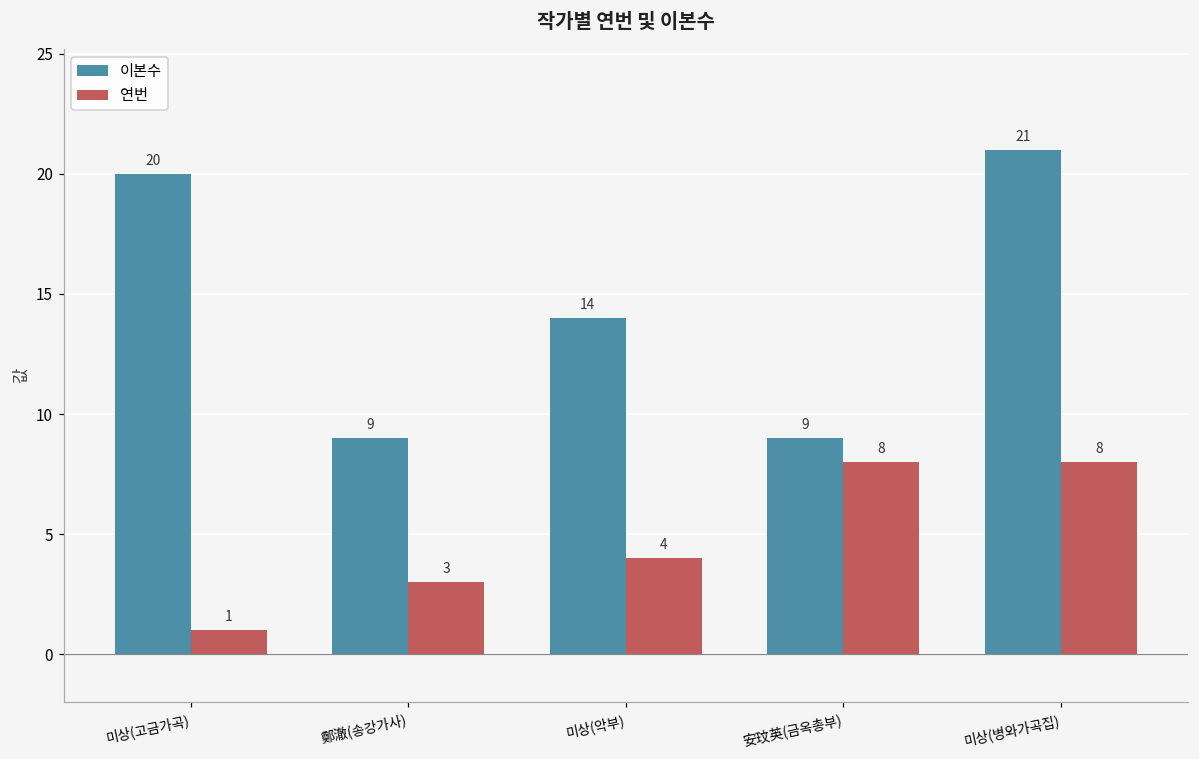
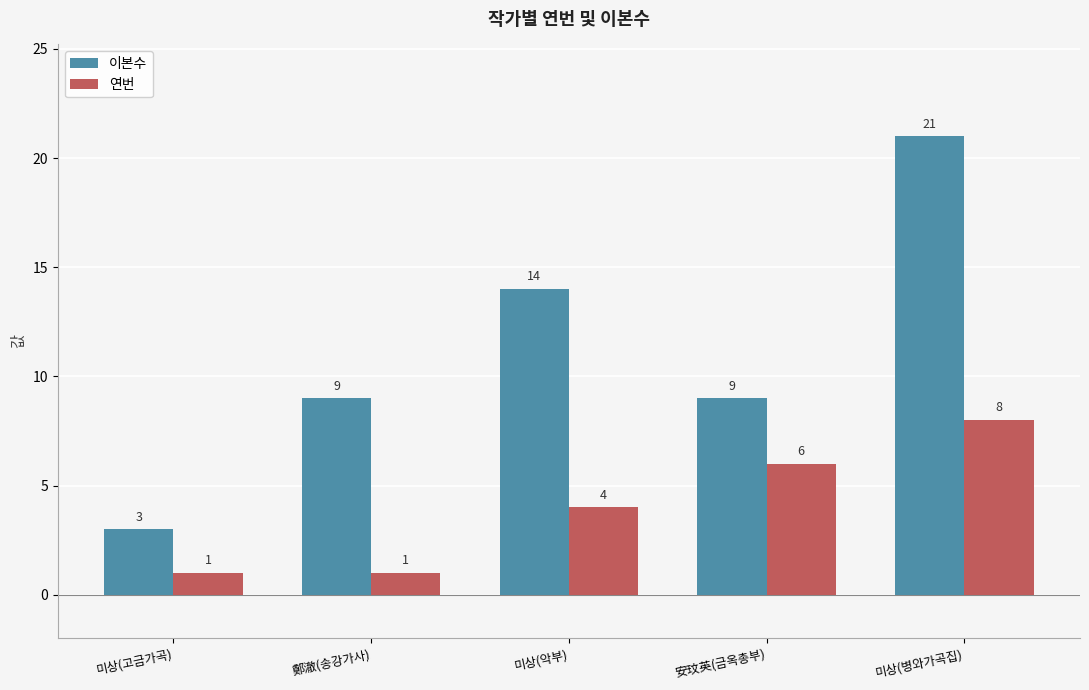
이본수, 미상(고금가곡): 20 -> 3
연번, 鄭澈(송강가사): 3 -> 1
연번, 安玟英(금옥총부): 8 -> 6
